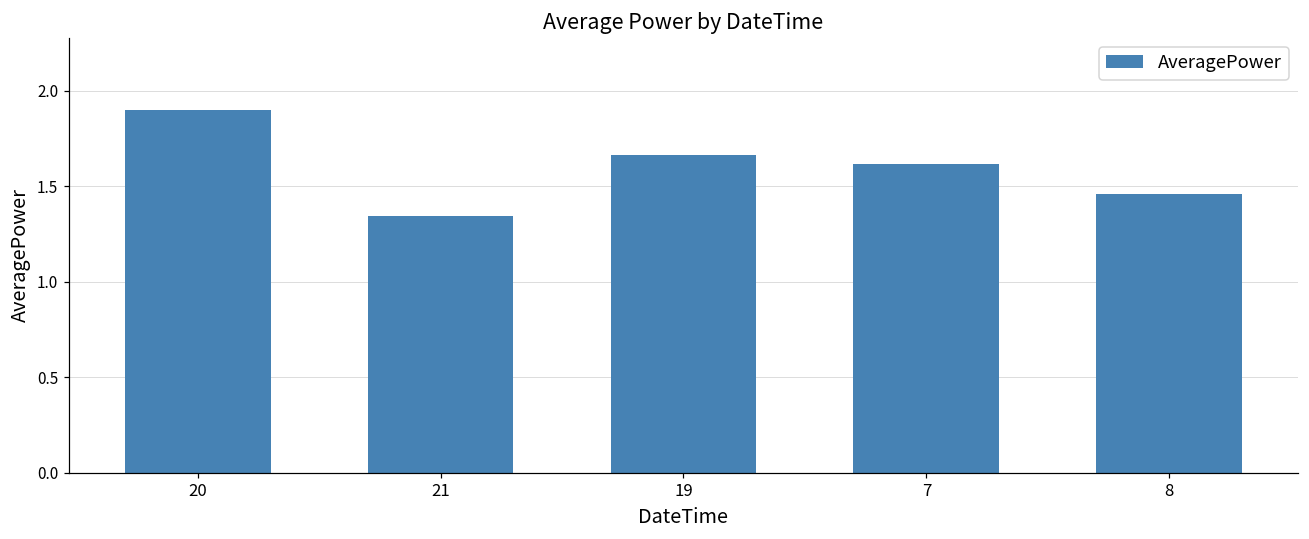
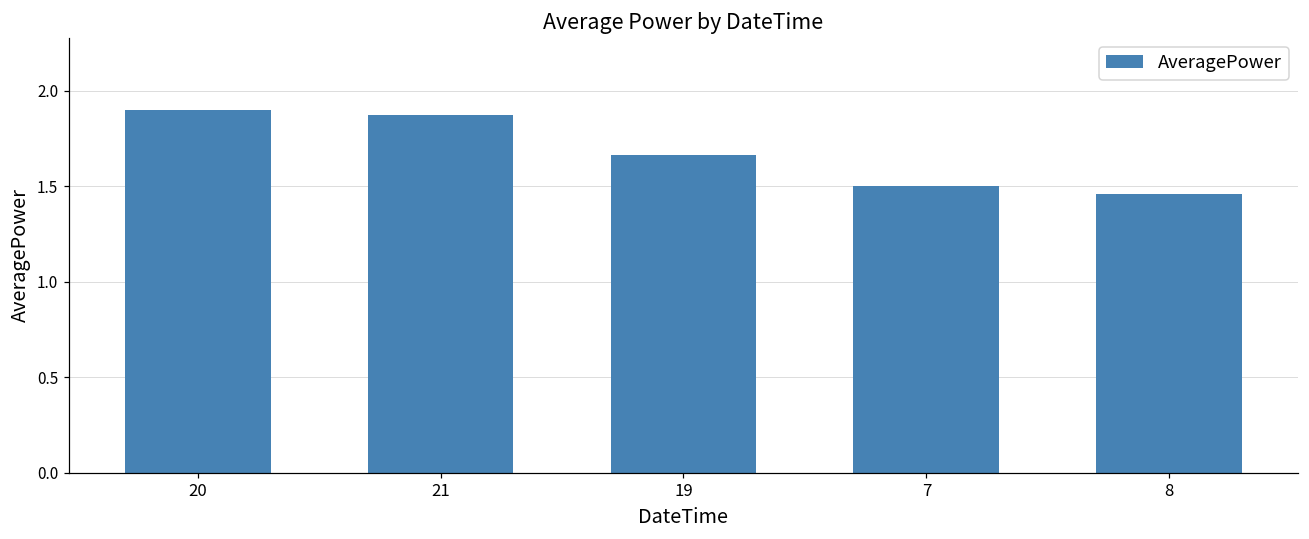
21: 1.35 -> 1.88
7: 1.62 -> 1.50
